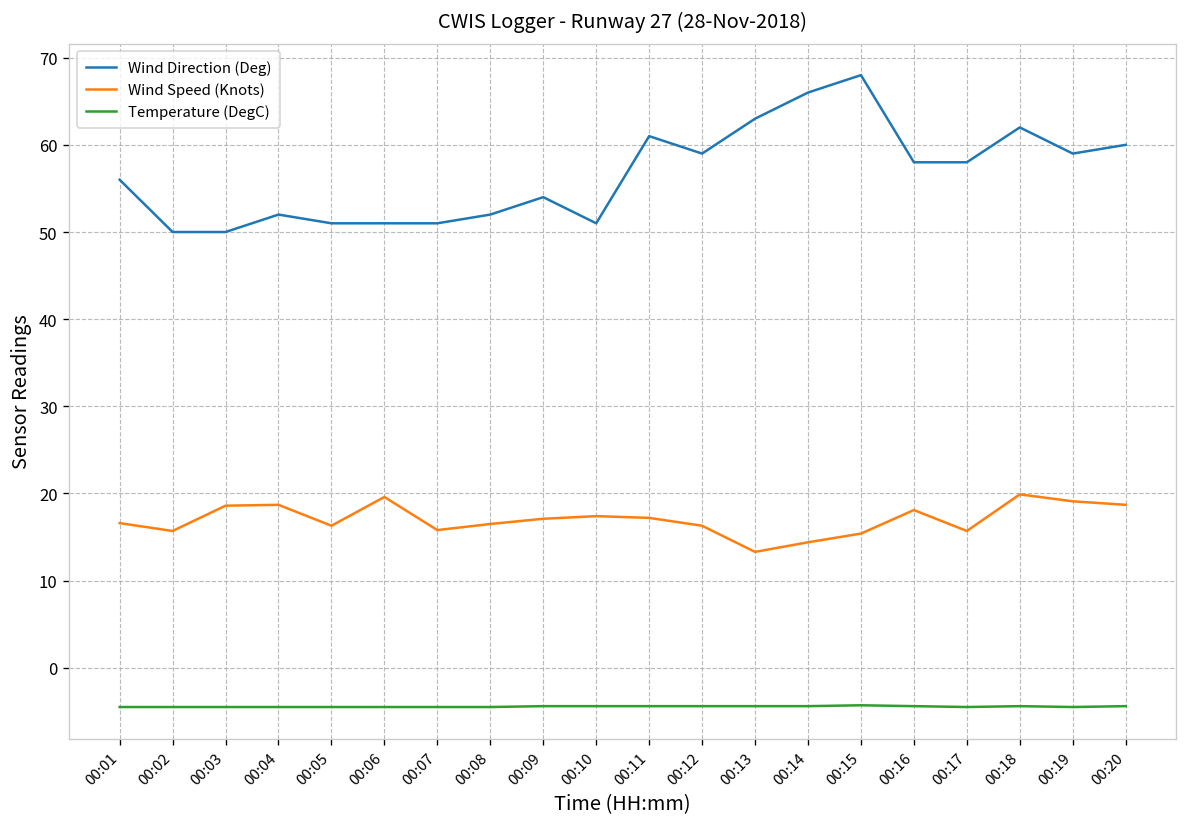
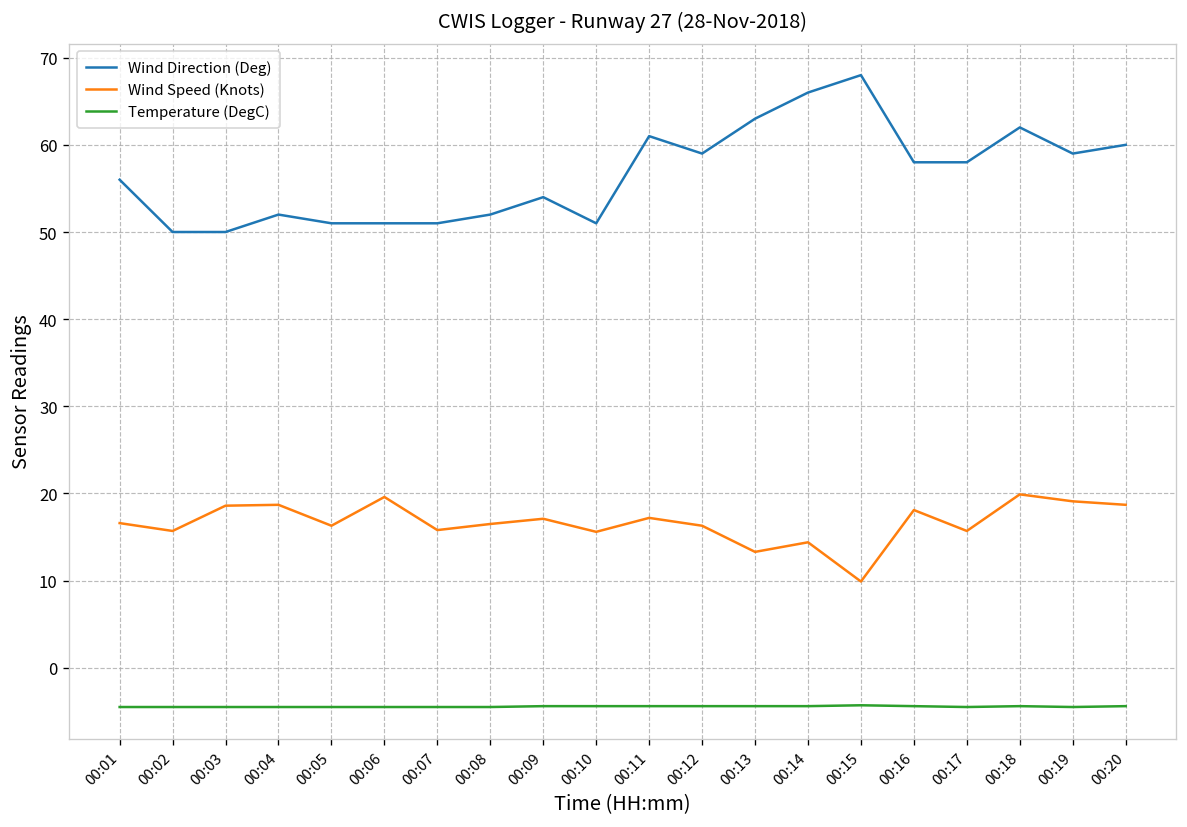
Wind Speed (Knots), 00:10: 17 -> 16
Wind Speed (Knots), 00:15: 15 -> 10
